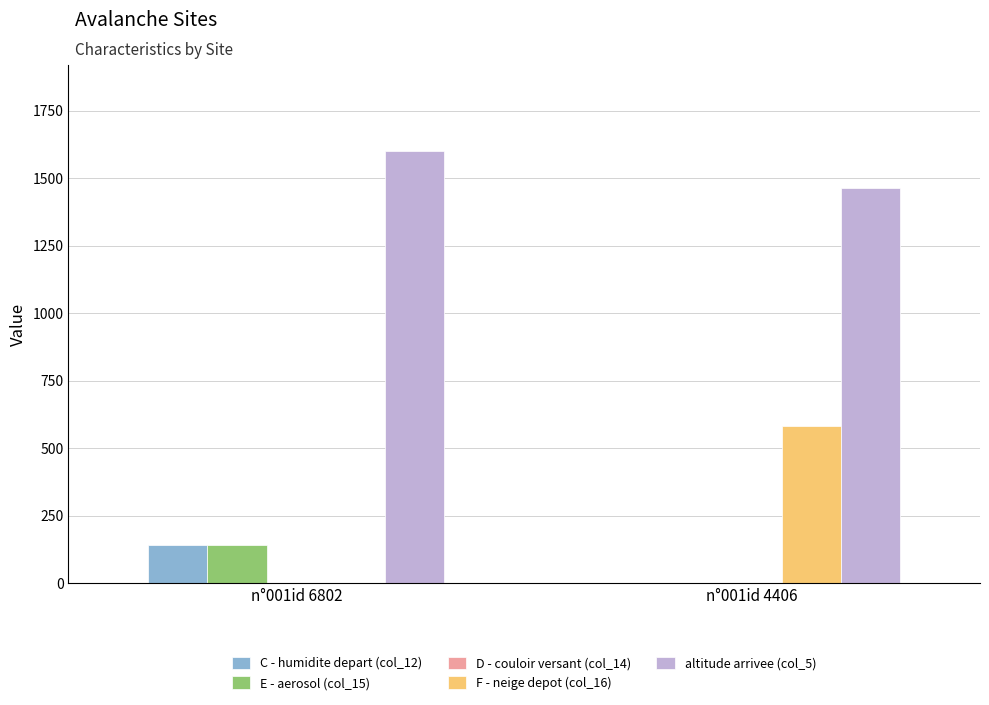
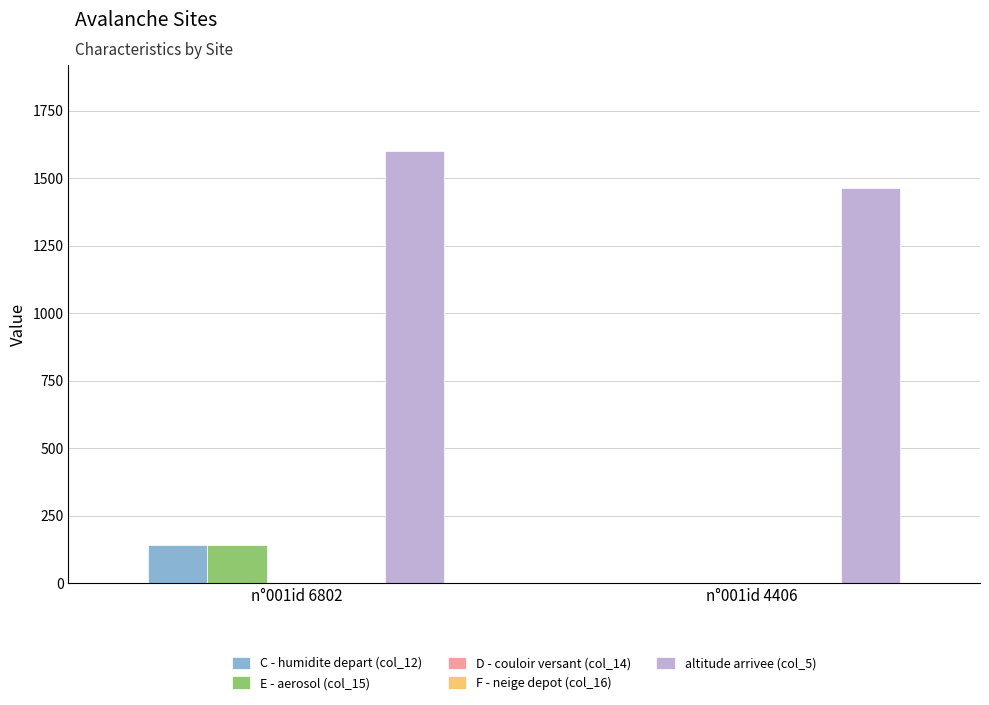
F - neige depot (col_16), n°001id 4406: 580 -> 0
